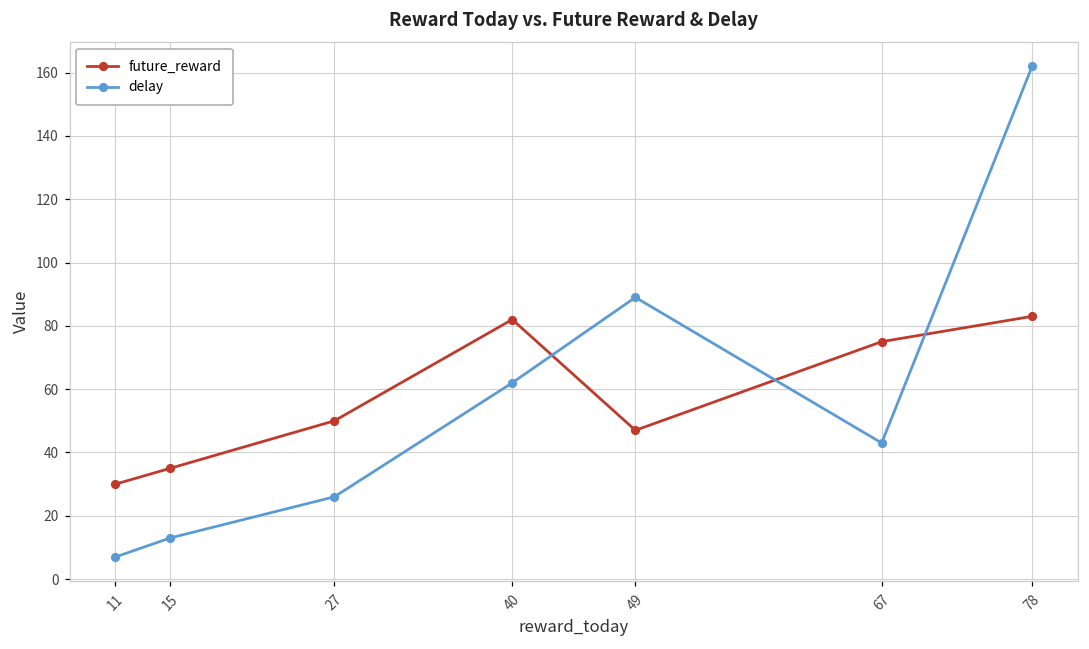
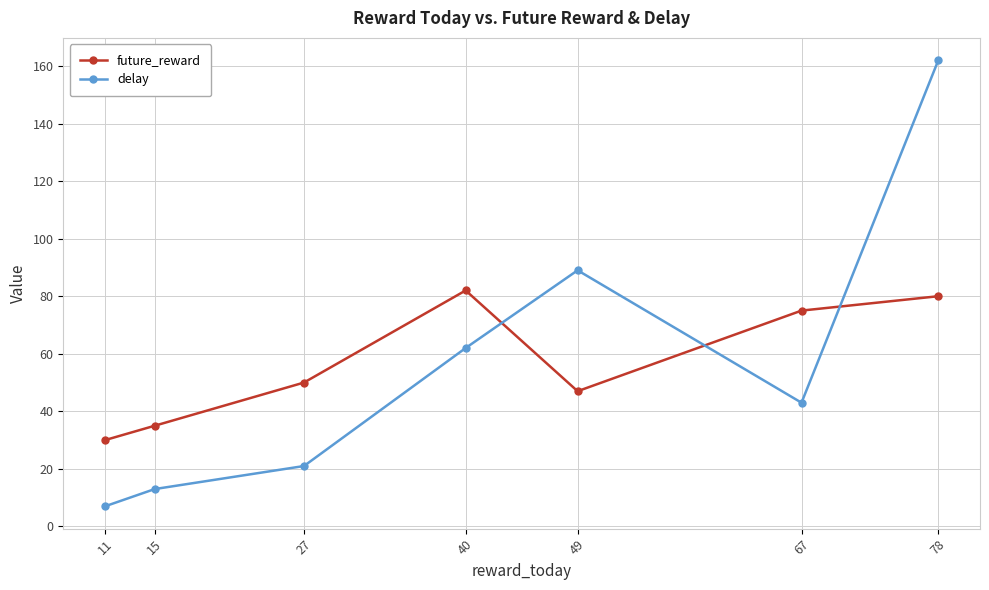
delay, 27: 26 -> 21
future_reward, 78: 83 -> 80
